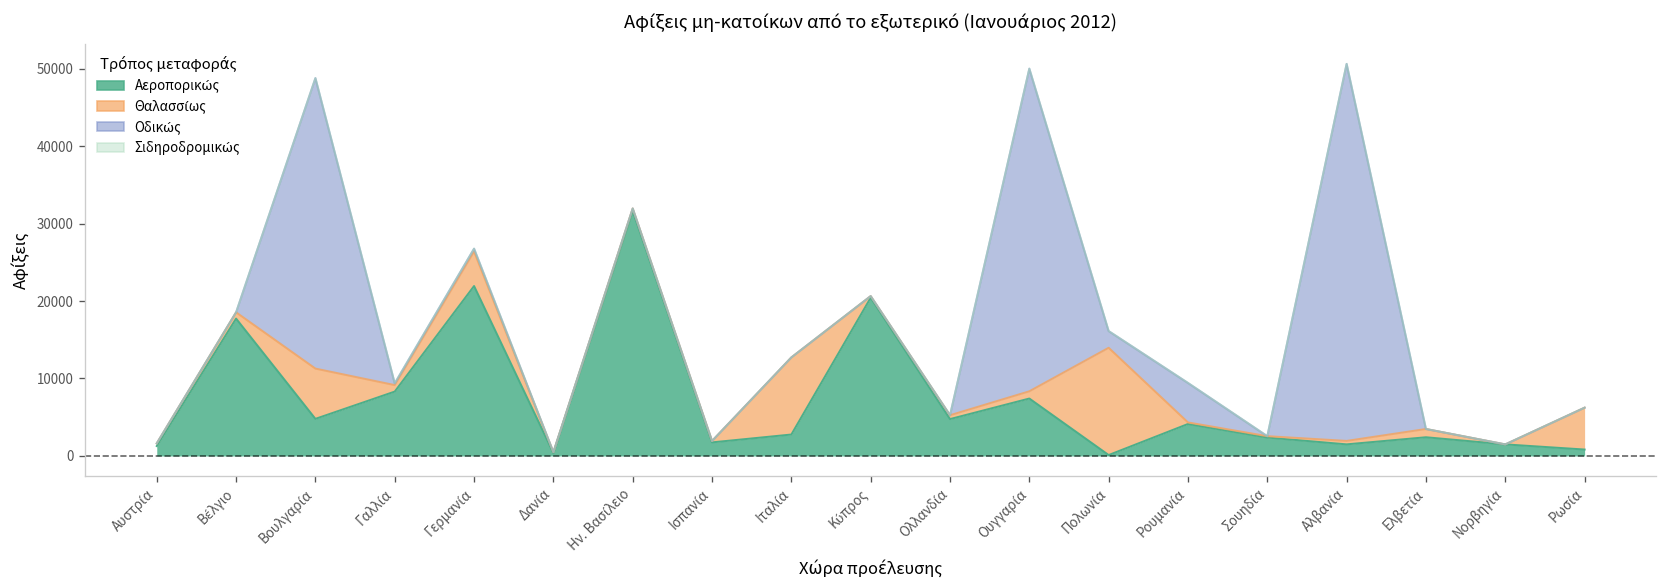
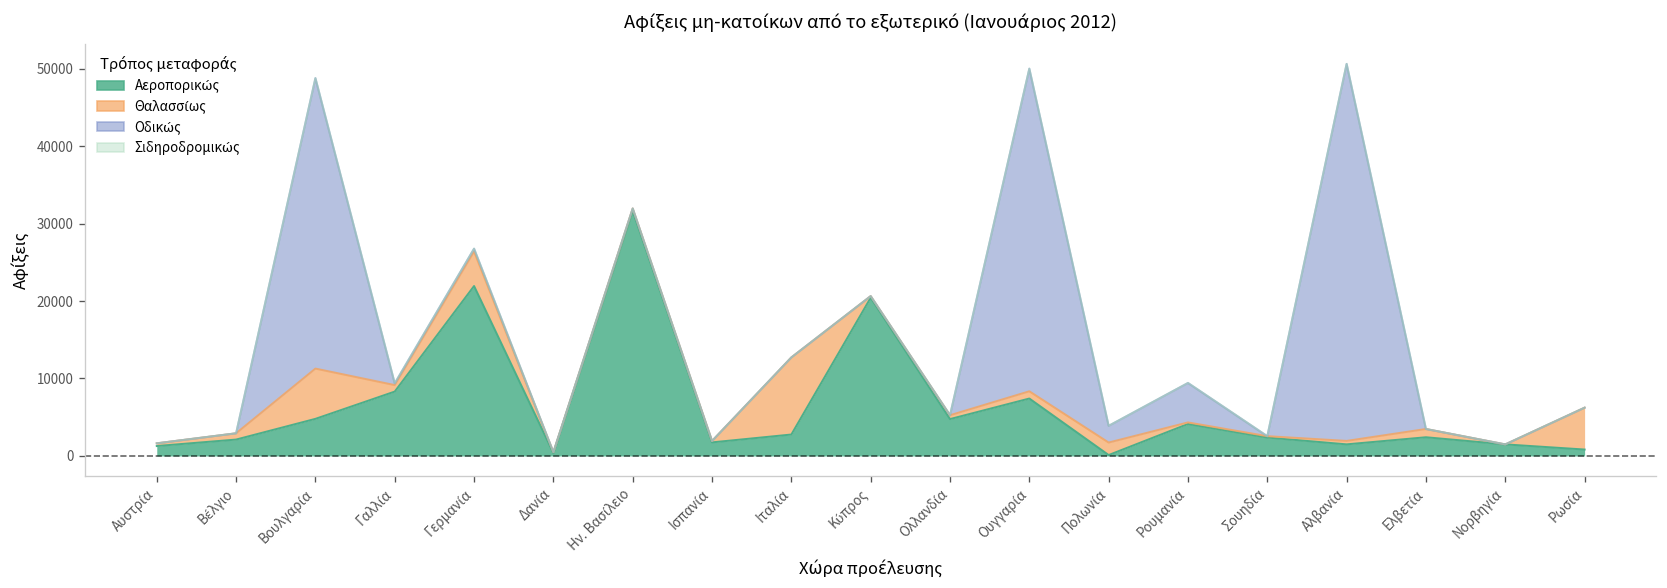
Αεροπορικώς, Βέλγιο: 18000 -> 2000
Θαλασσίως, Πολωνία: 14000 -> 2000
